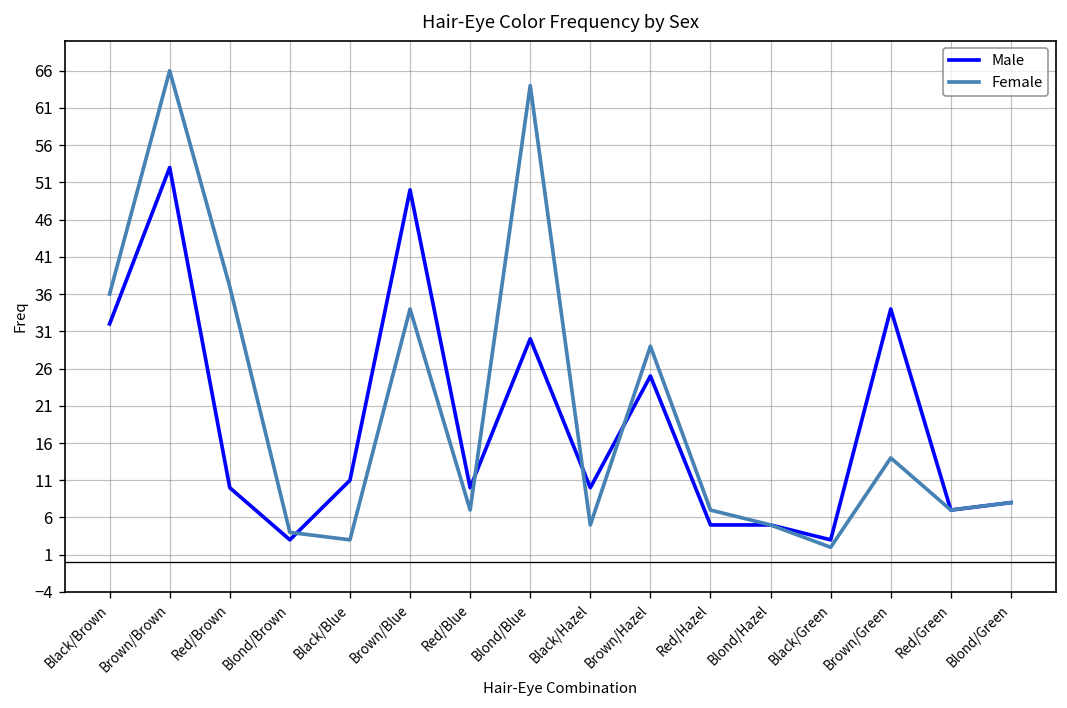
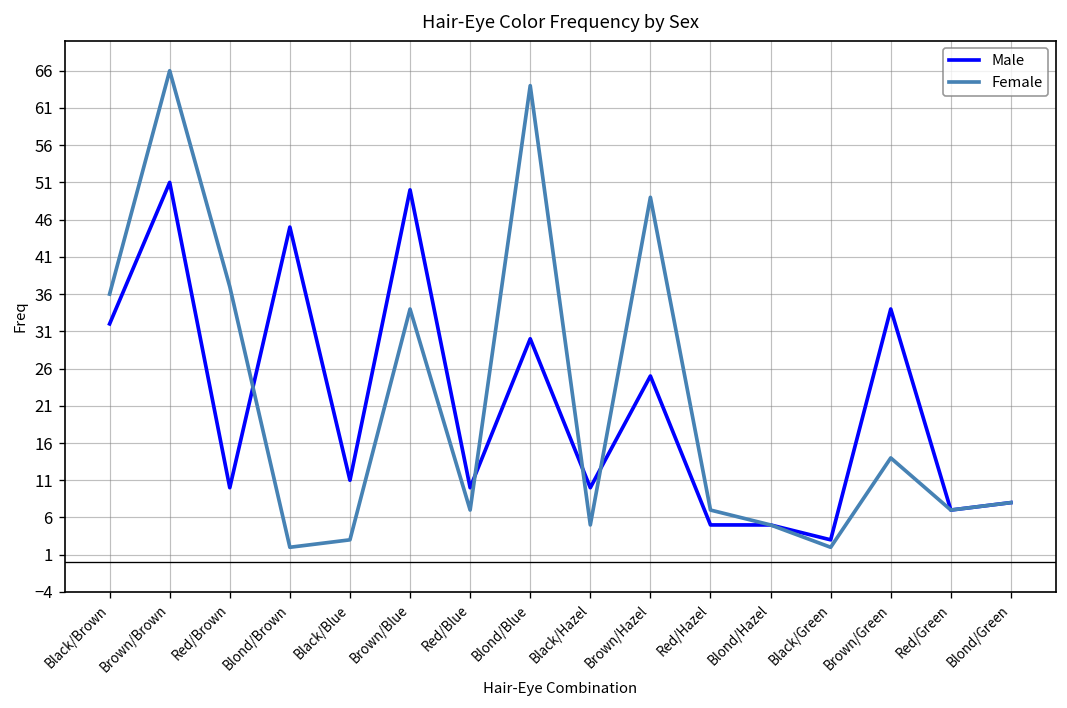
Male, Brown/Brown: 53 -> 51
Male, Blond/Brown: 3 -> 45
Female, Blond/Brown: 4 -> 2
Female, Brown/Hazel: 29 -> 49
